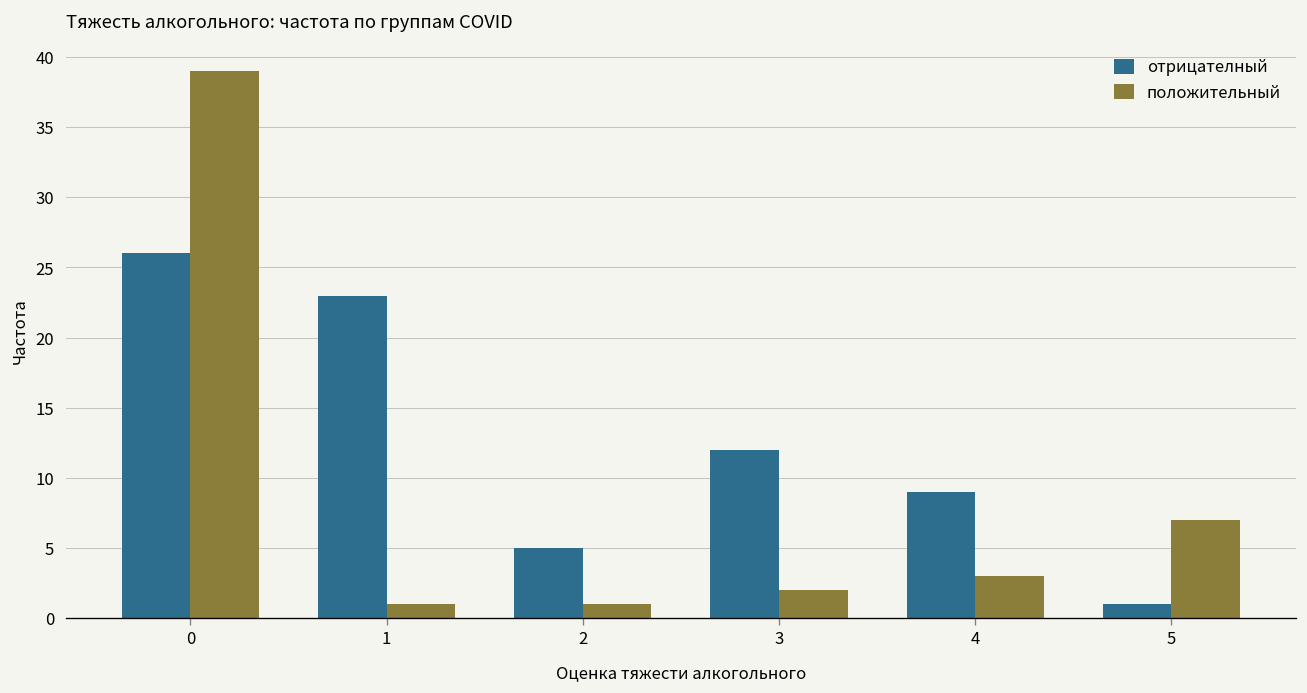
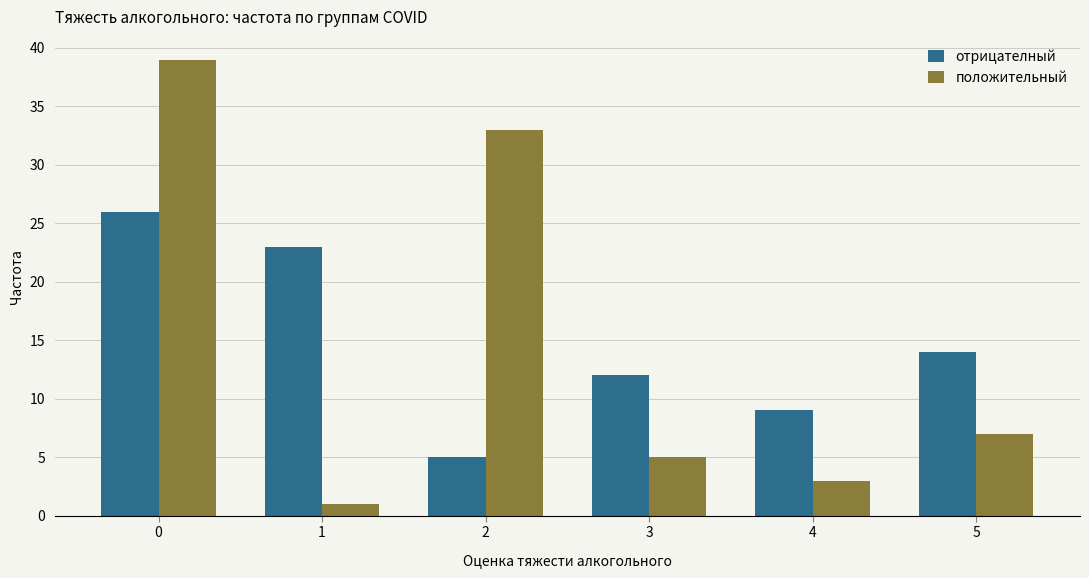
положительный, 2: 1 -> 33
положительный, 3: 2 -> 5
отрицателный, 5: 1 -> 14
